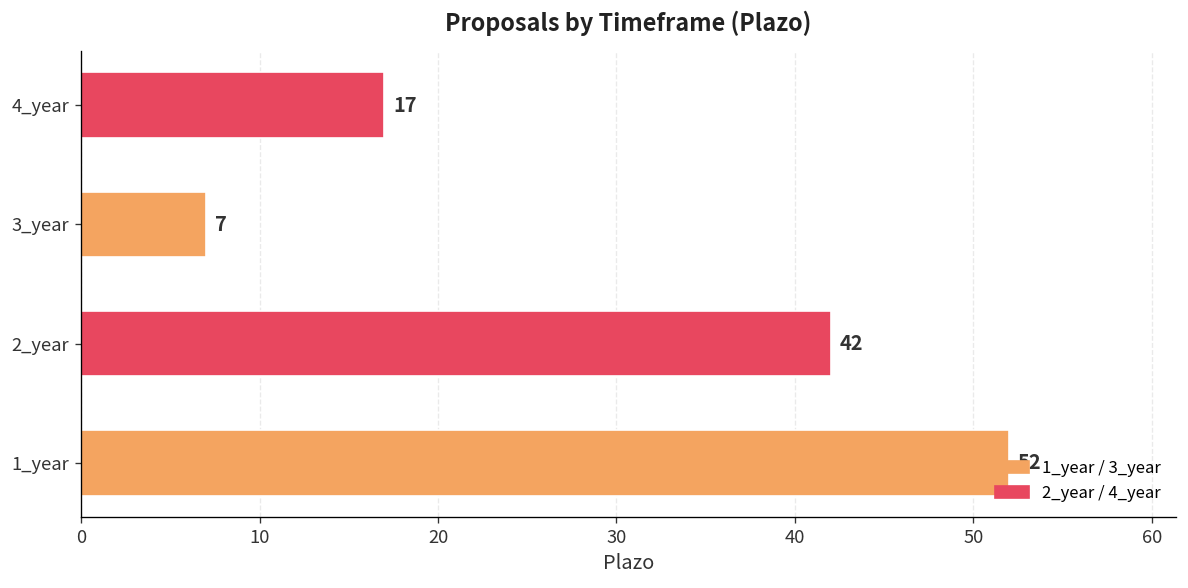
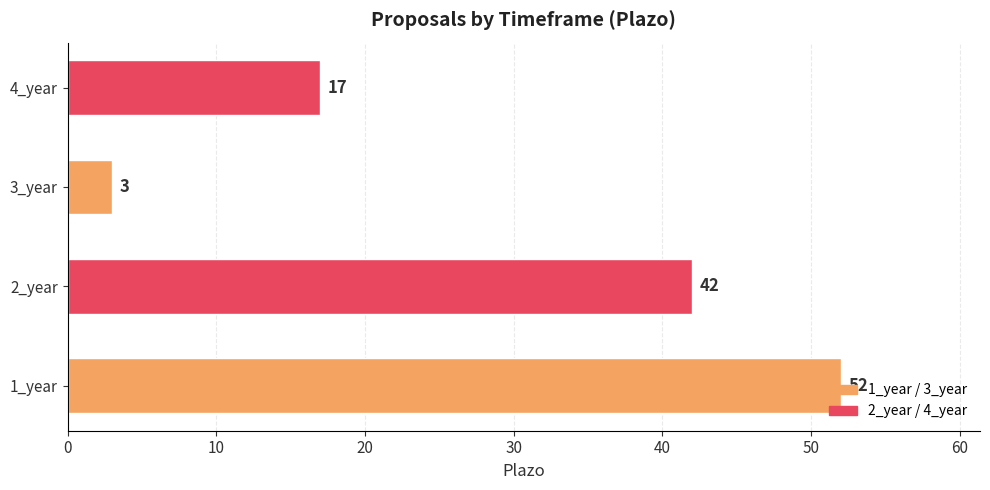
3_year: 7 -> 3
